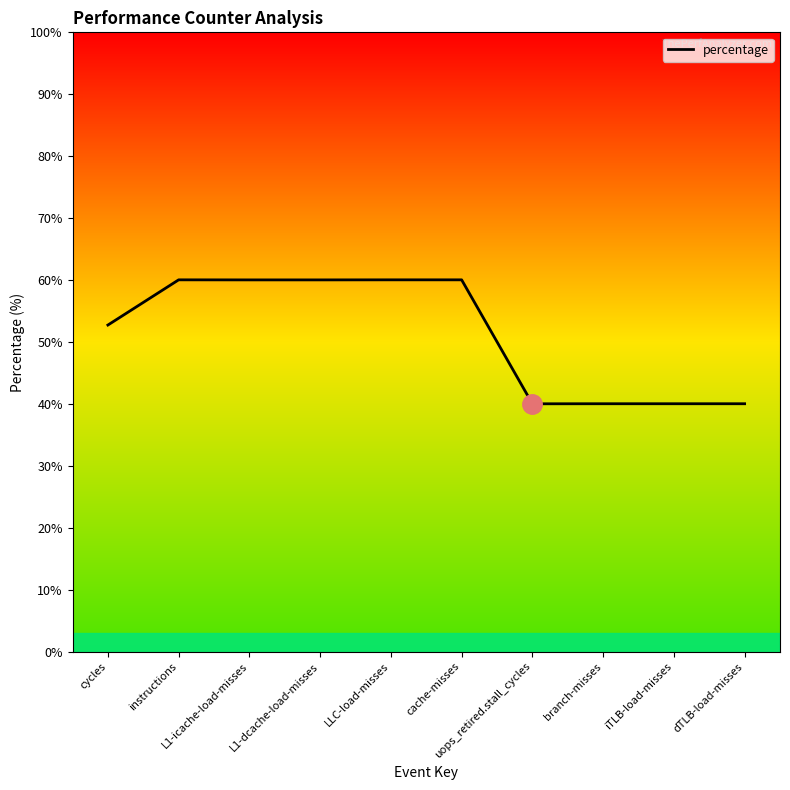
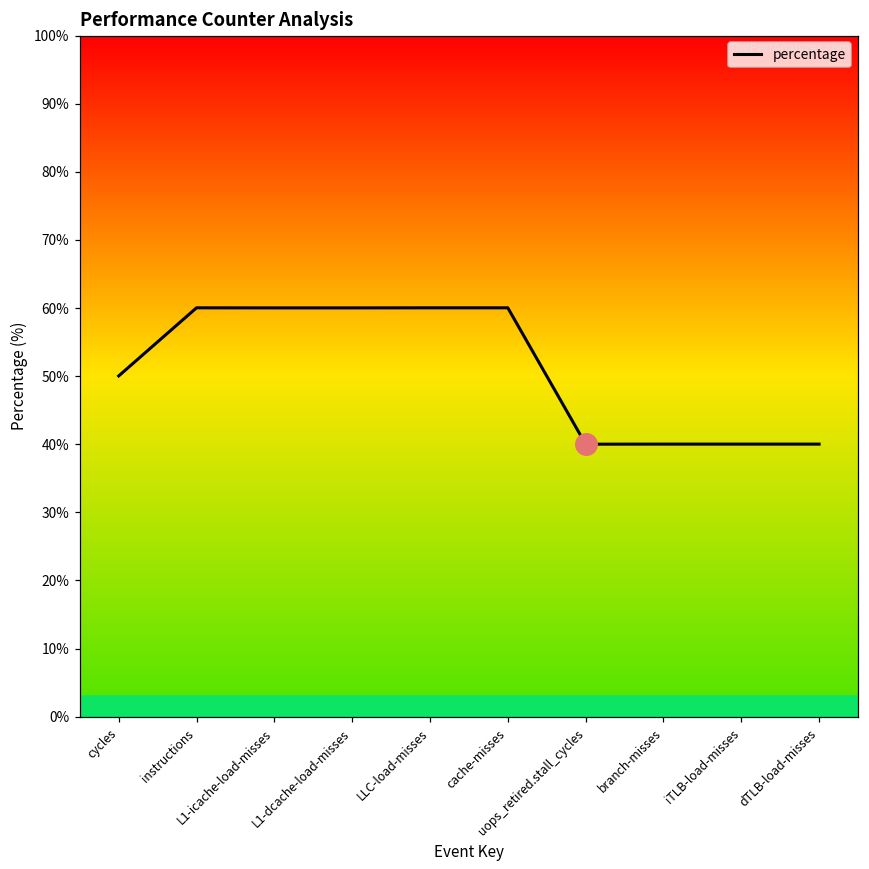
percentage, cycles: 53% -> 50%
